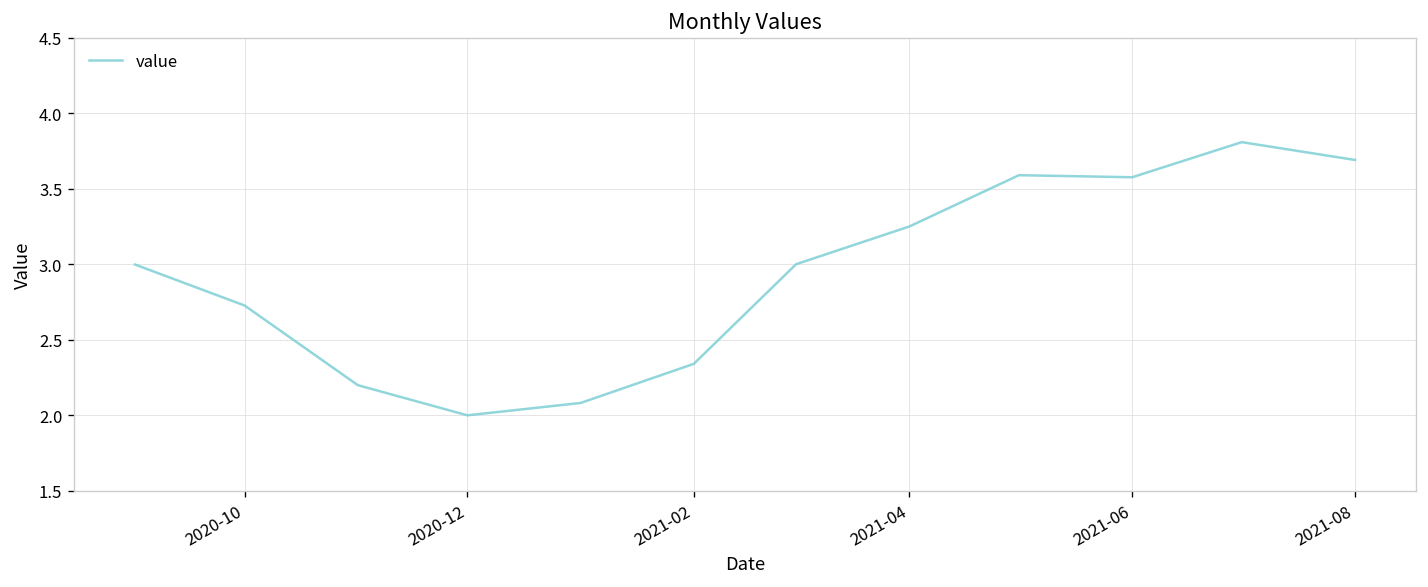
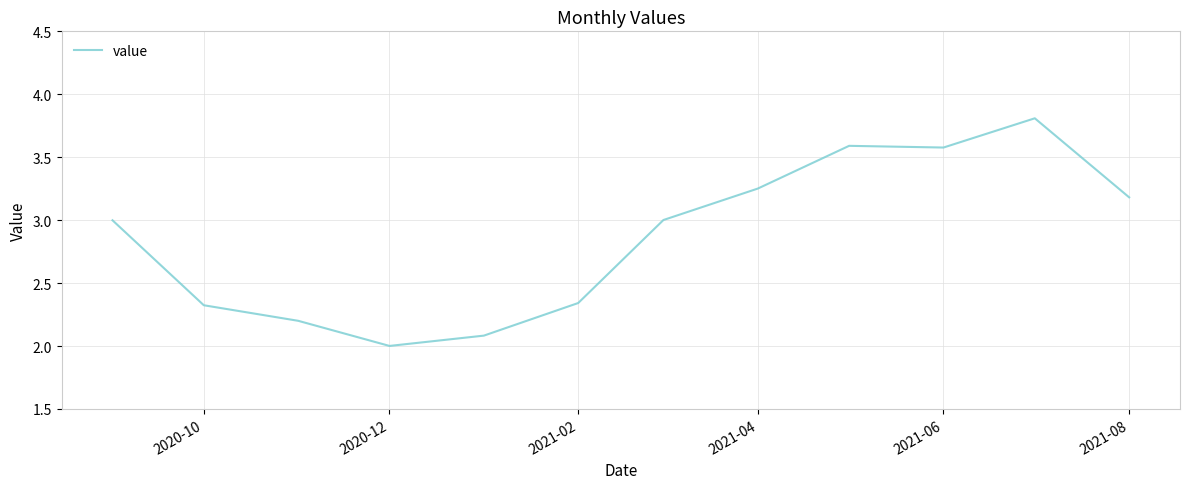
2020-10: 2.73 -> 2.32
2021-08: 3.69 -> 3.18
